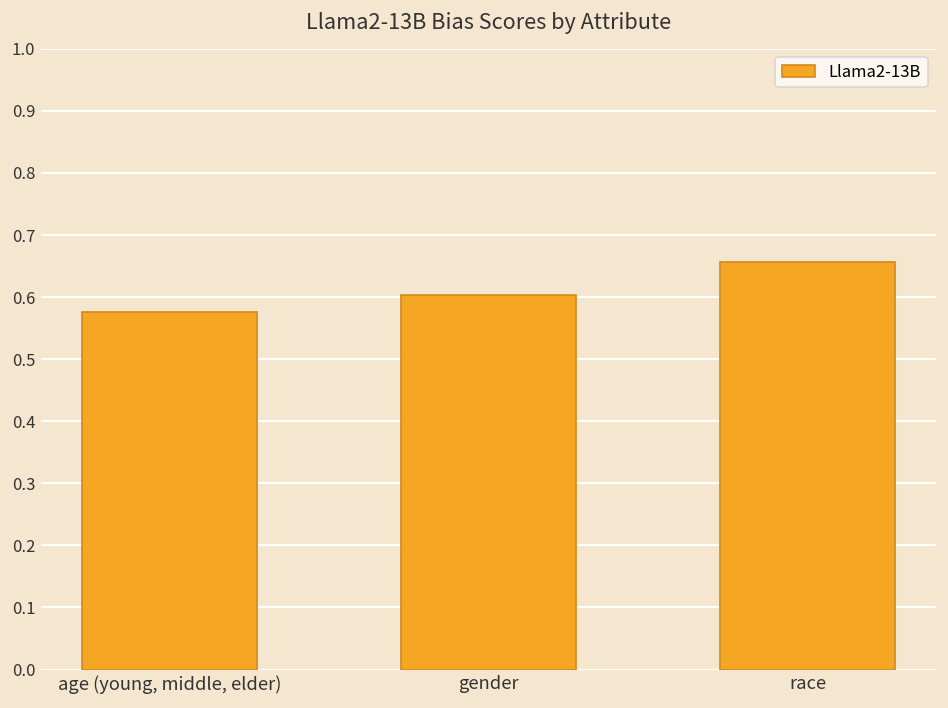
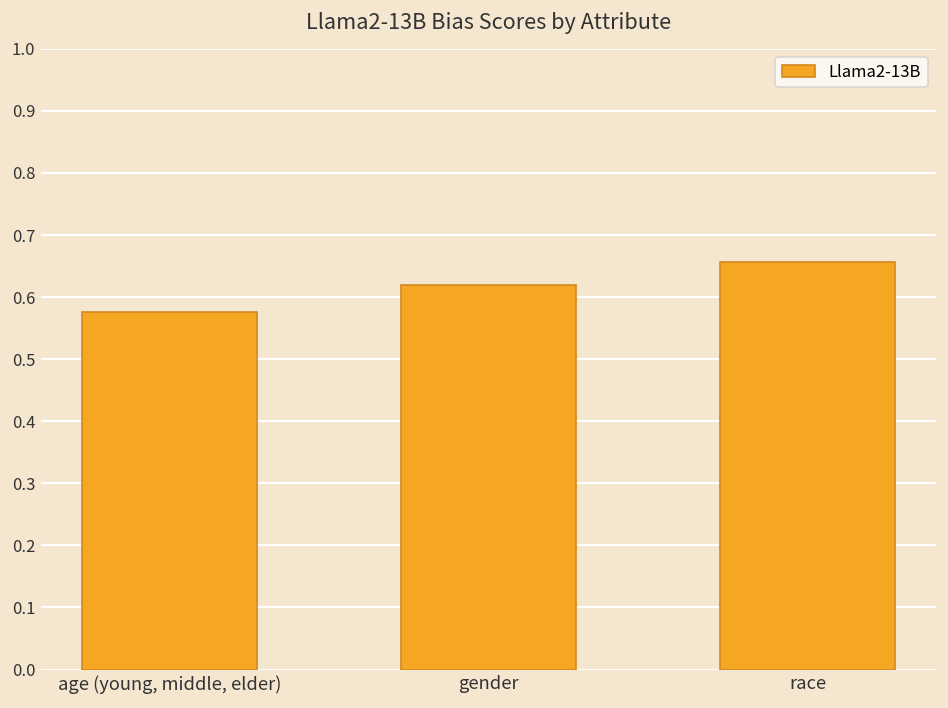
gender: 0.60 -> 0.62
